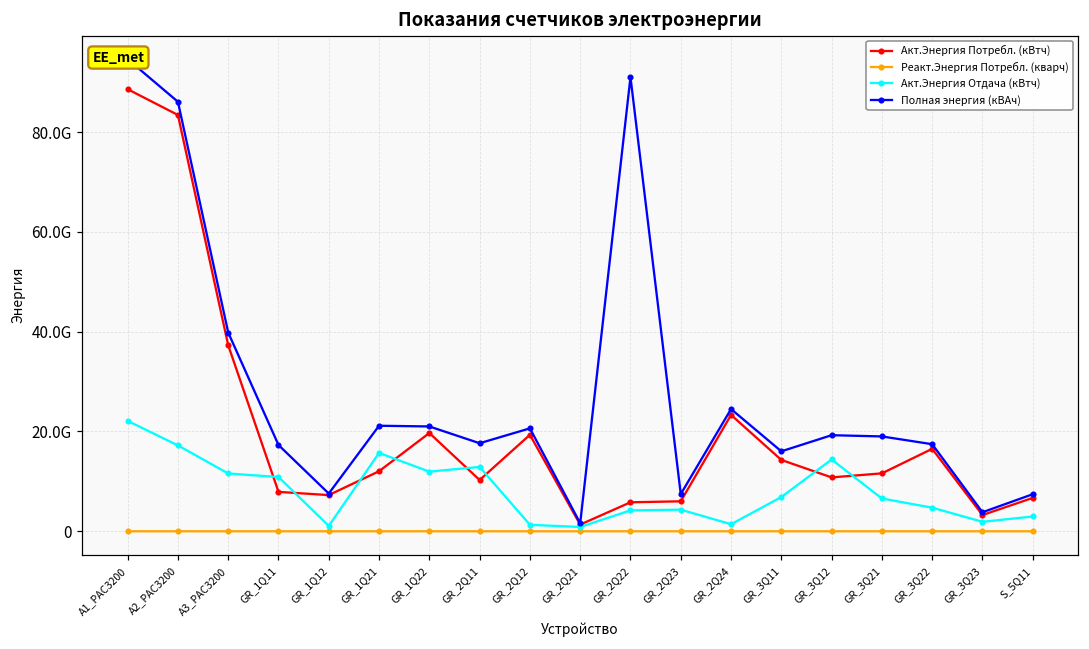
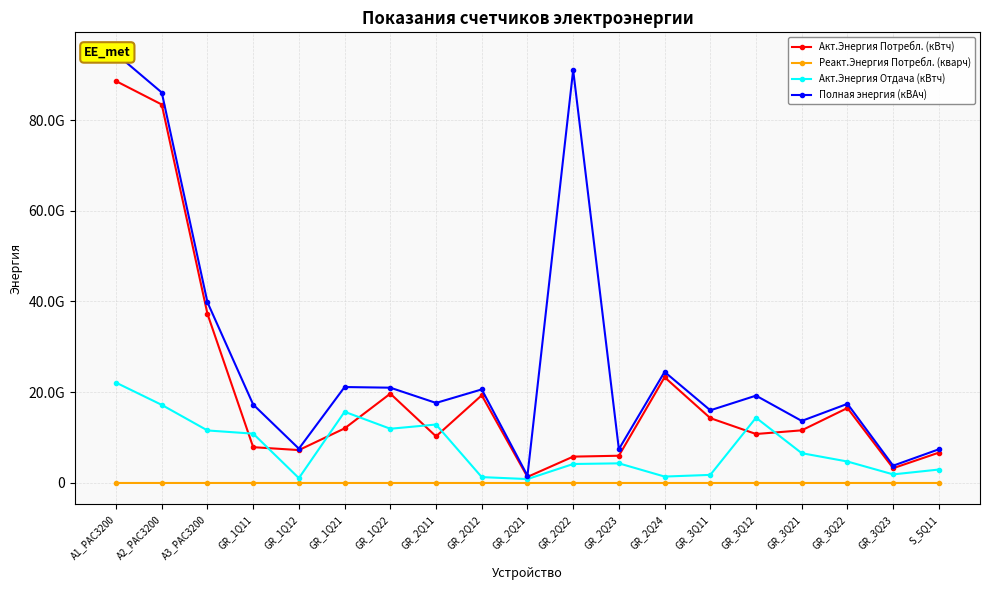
Акт.Энергия Отдача (кВтч), GR_3Q11: 7000000000 -> 2000000000
Полная энергия (кВАч), GR_3Q21: 19000000000 -> 14000000000
